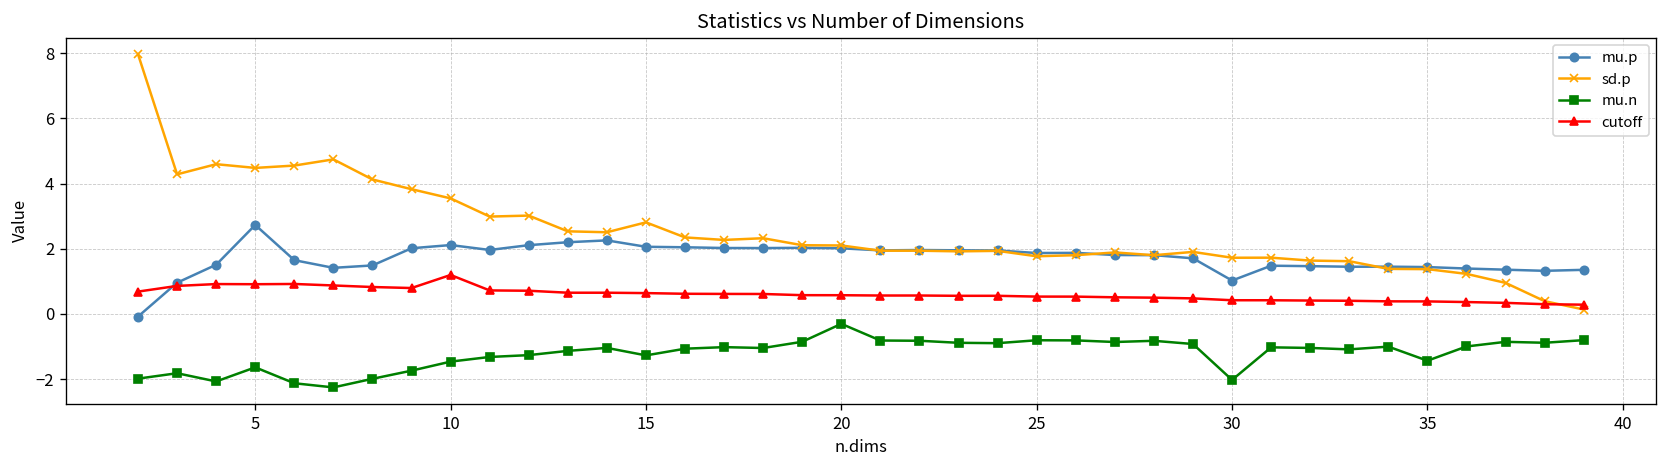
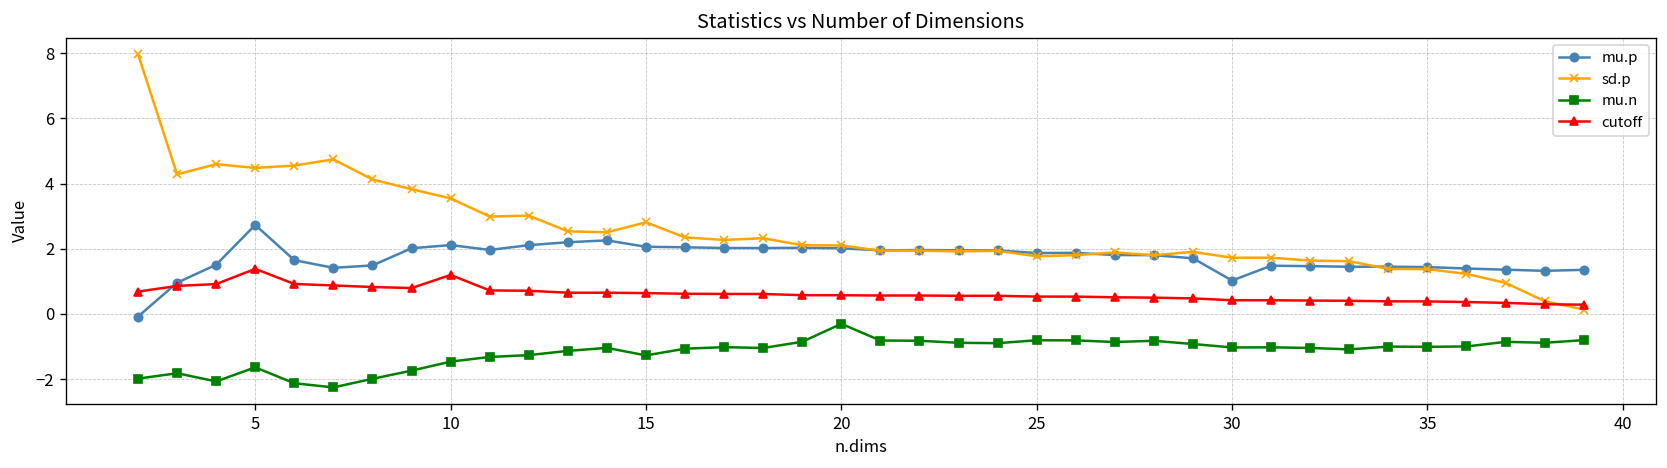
cutoff, 5: 0.9 -> 1.4
mu.n, 30: -2.0 -> -1.0
mu.n, 35: -1.4 -> -1.0
